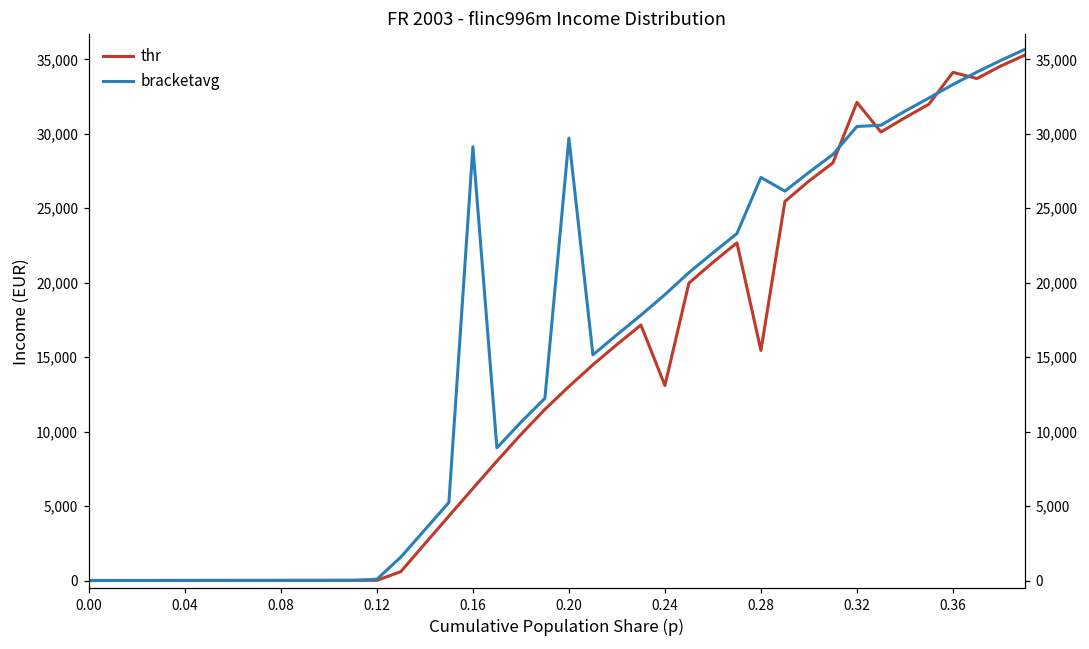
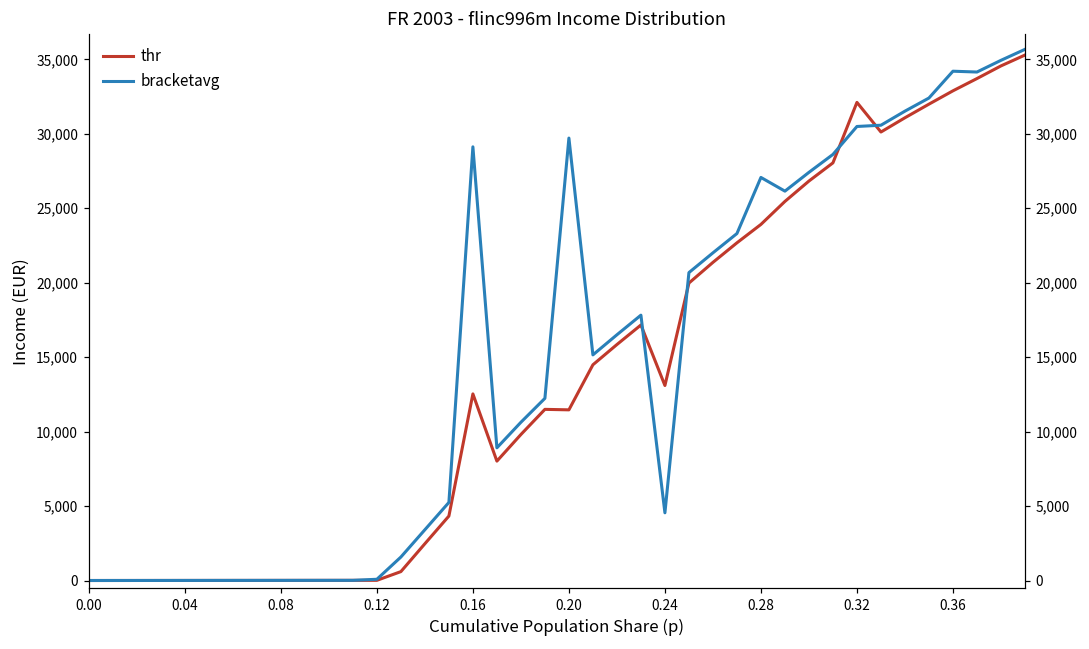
thr, 0.16: 6,200 -> 12,500
thr, 0.20: 13,000 -> 11,500
bracketavg, 0.24: 19,200 -> 4,500
thr, 0.28: 15,400 -> 23,900
thr, 0.36: 34,100 -> 32,900
bracketavg, 0.36: 33,300 -> 34,200
